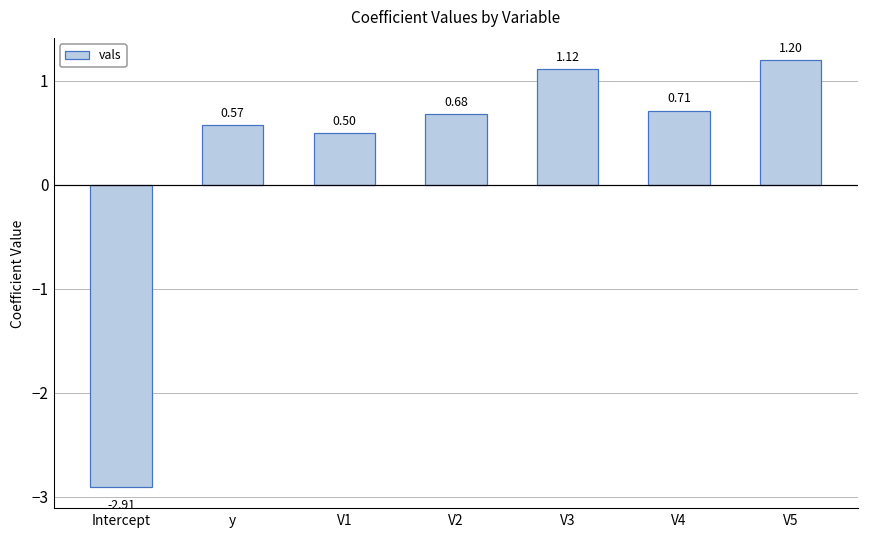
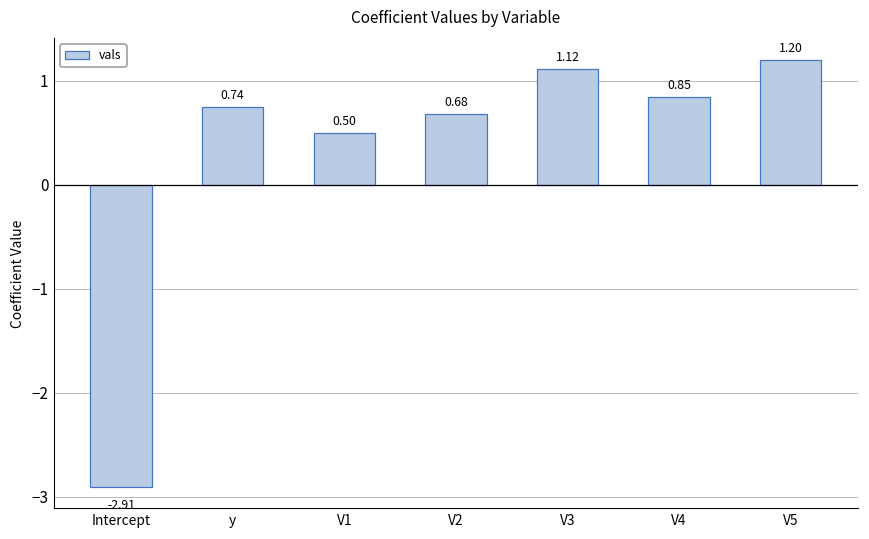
y: 0.57 -> 0.74
V4: 0.71 -> 0.85
